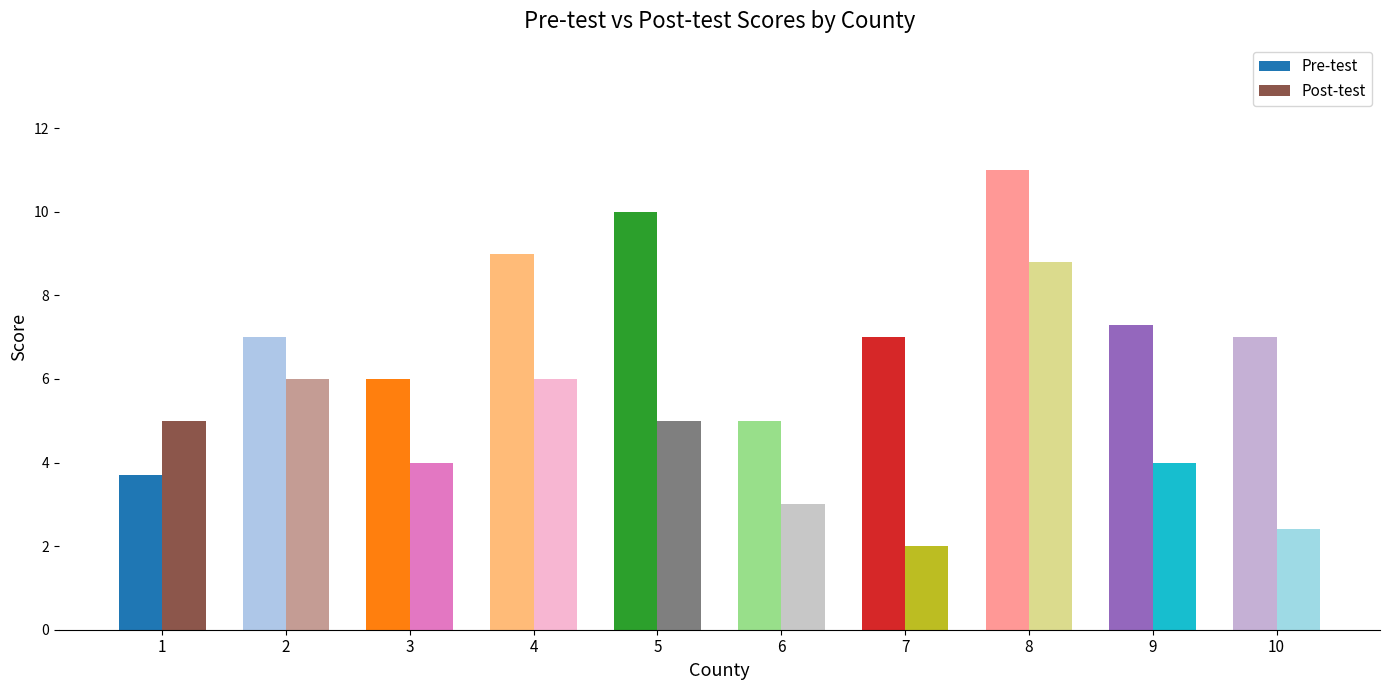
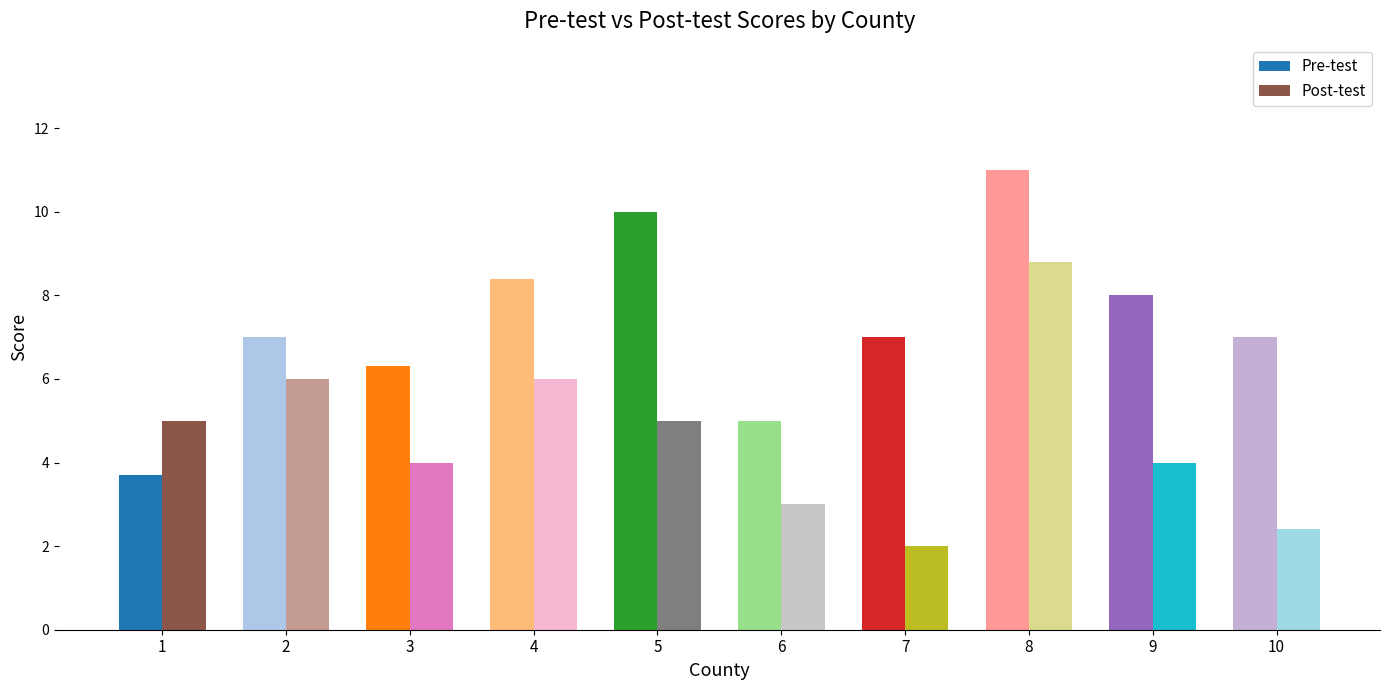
Pre-test, 3: 6.0 -> 6.3
Pre-test, 4: 9.0 -> 8.4
Pre-test, 9: 7.3 -> 8.0
